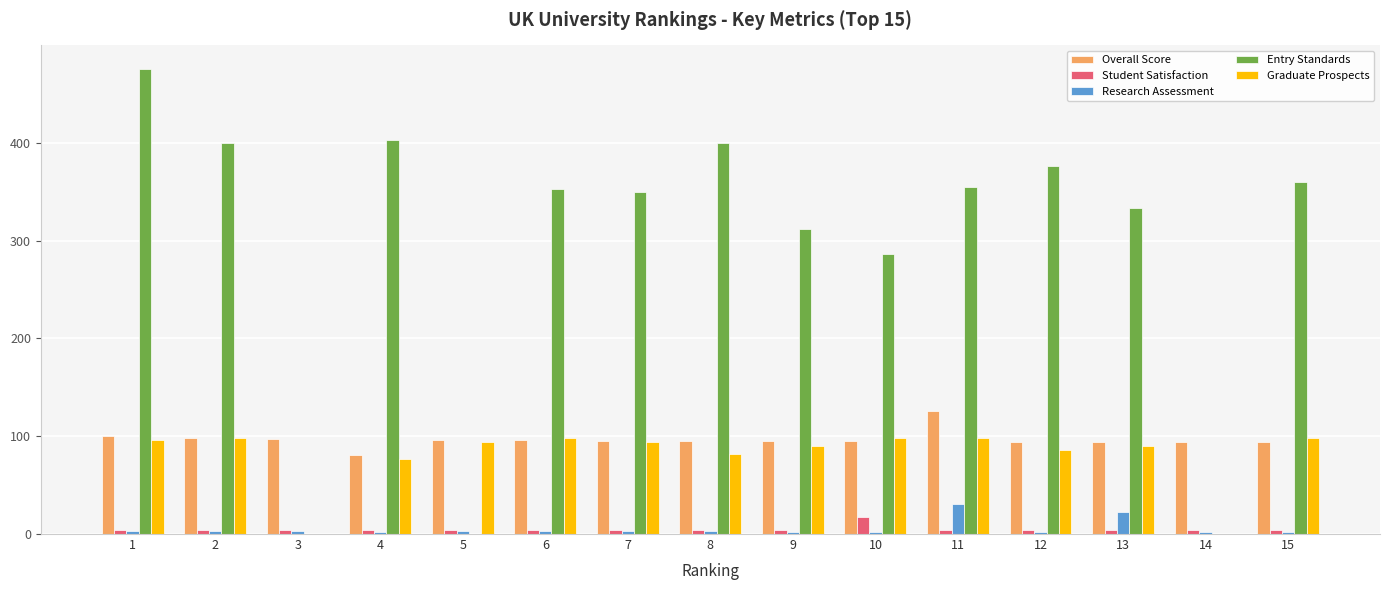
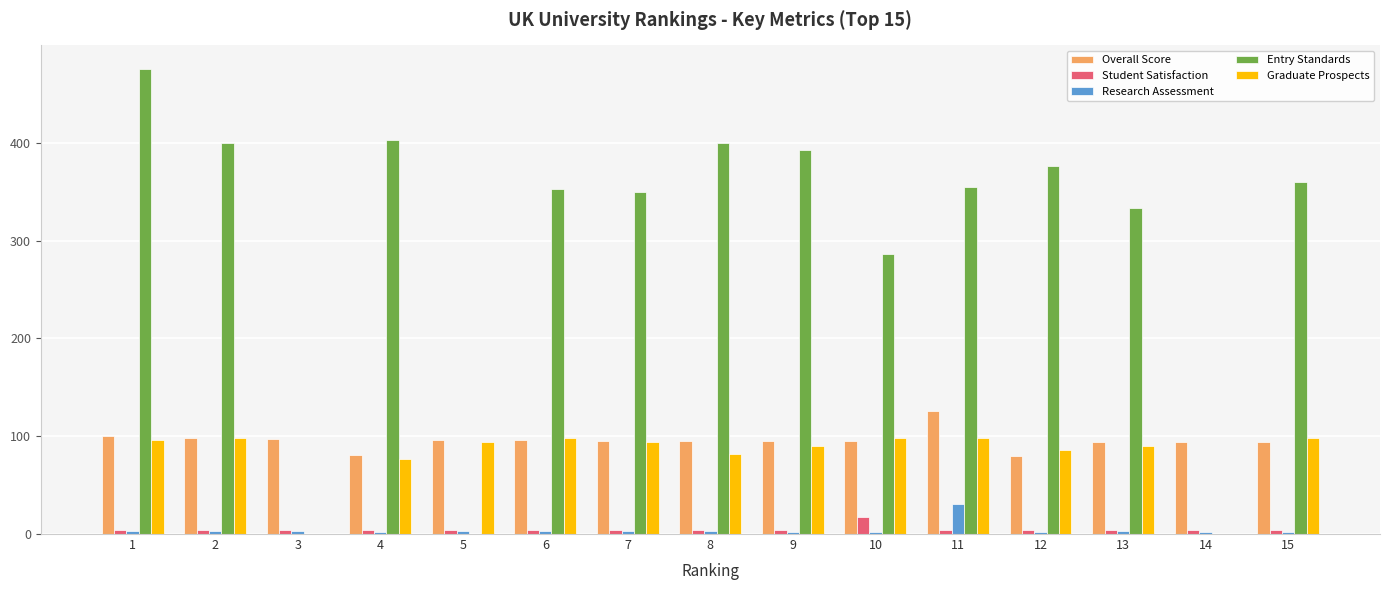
Entry Standards, 9: 310 -> 390
Overall Score, 12: 90 -> 80
Research Assessment, 13: 20 -> 0
